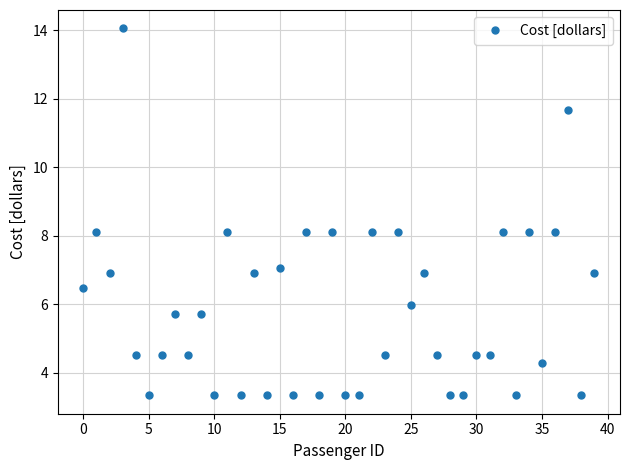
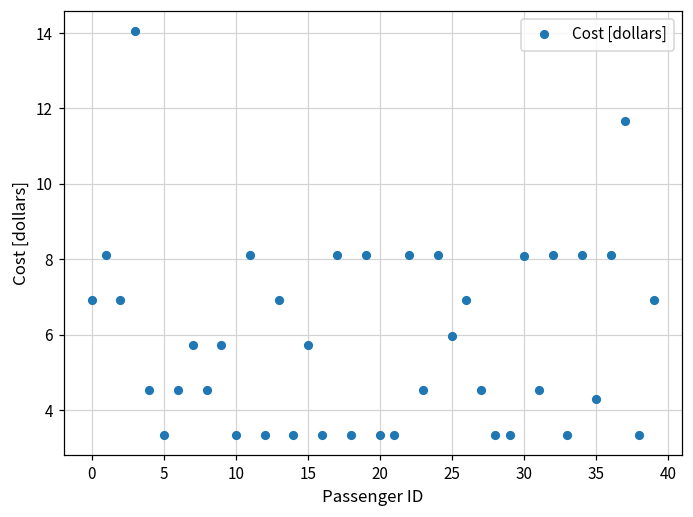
0: 6.5 -> 6.9
15: 7.1 -> 5.7
30: 4.5 -> 8.1
